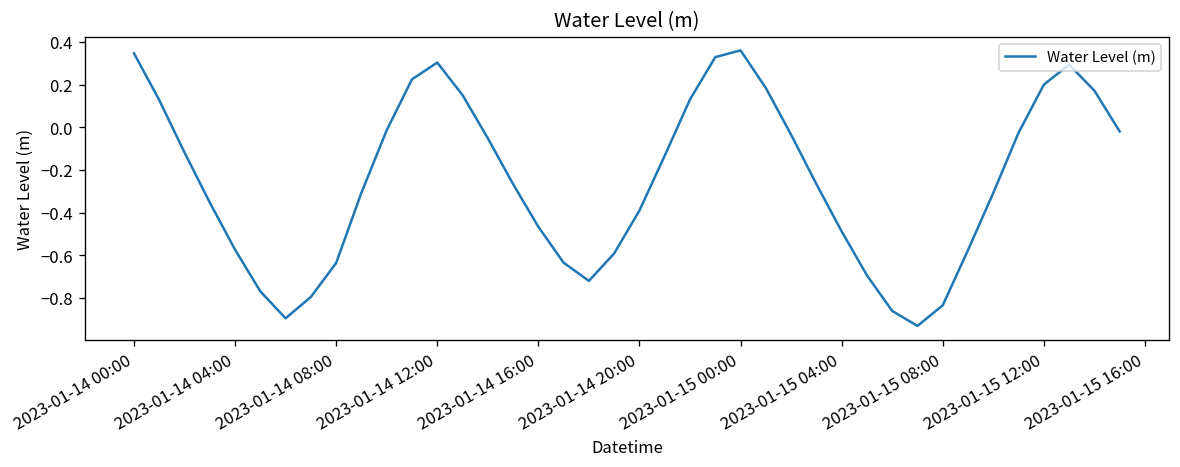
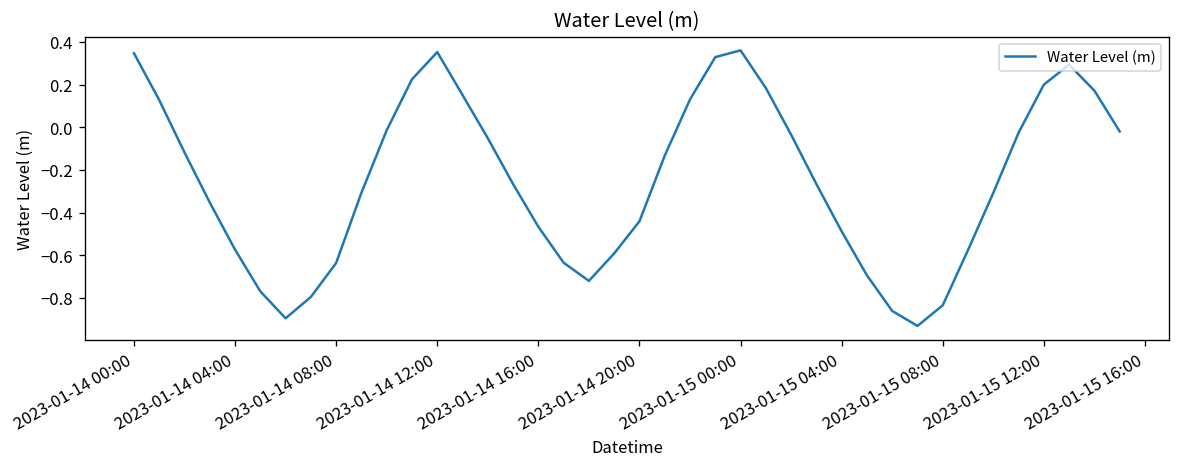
2023-01-14 12:00: 0.30 -> 0.35
2023-01-14 20:00: -0.39 -> -0.44
